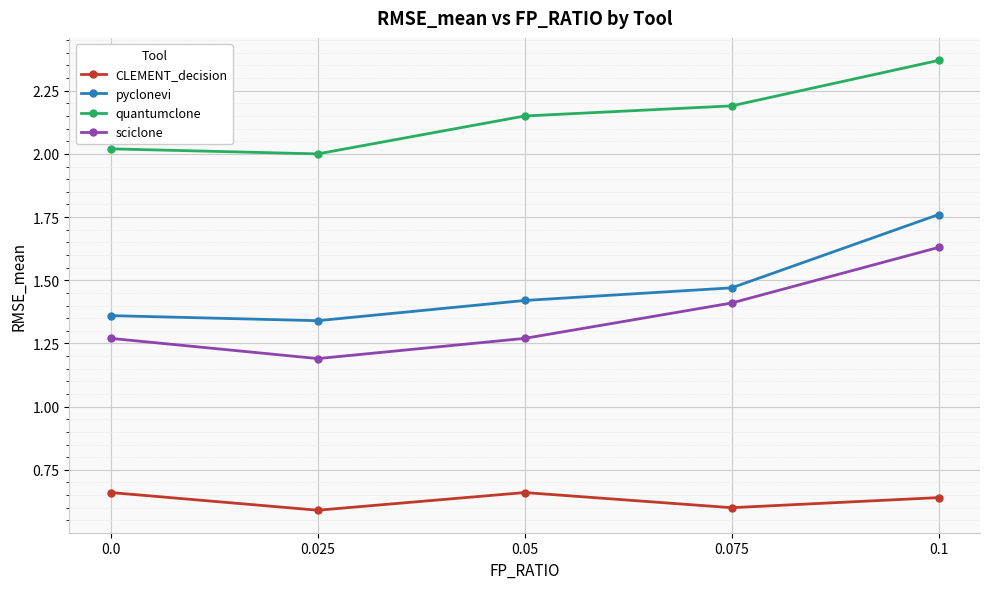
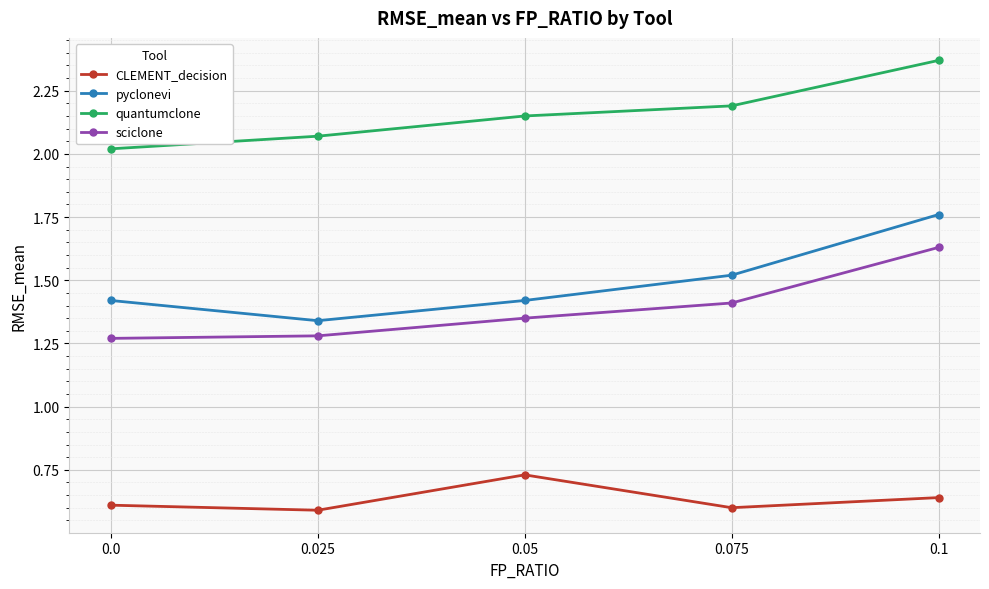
CLEMENT_decision, 0.0: 0.66 -> 0.61
pyclonevi, 0.0: 1.36 -> 1.42
quantumclone, 0.025: 2.00 -> 2.07
sciclone, 0.025: 1.19 -> 1.28
CLEMENT_decision, 0.05: 0.66 -> 0.73
sciclone, 0.05: 1.27 -> 1.35
pyclonevi, 0.075: 1.47 -> 1.52
